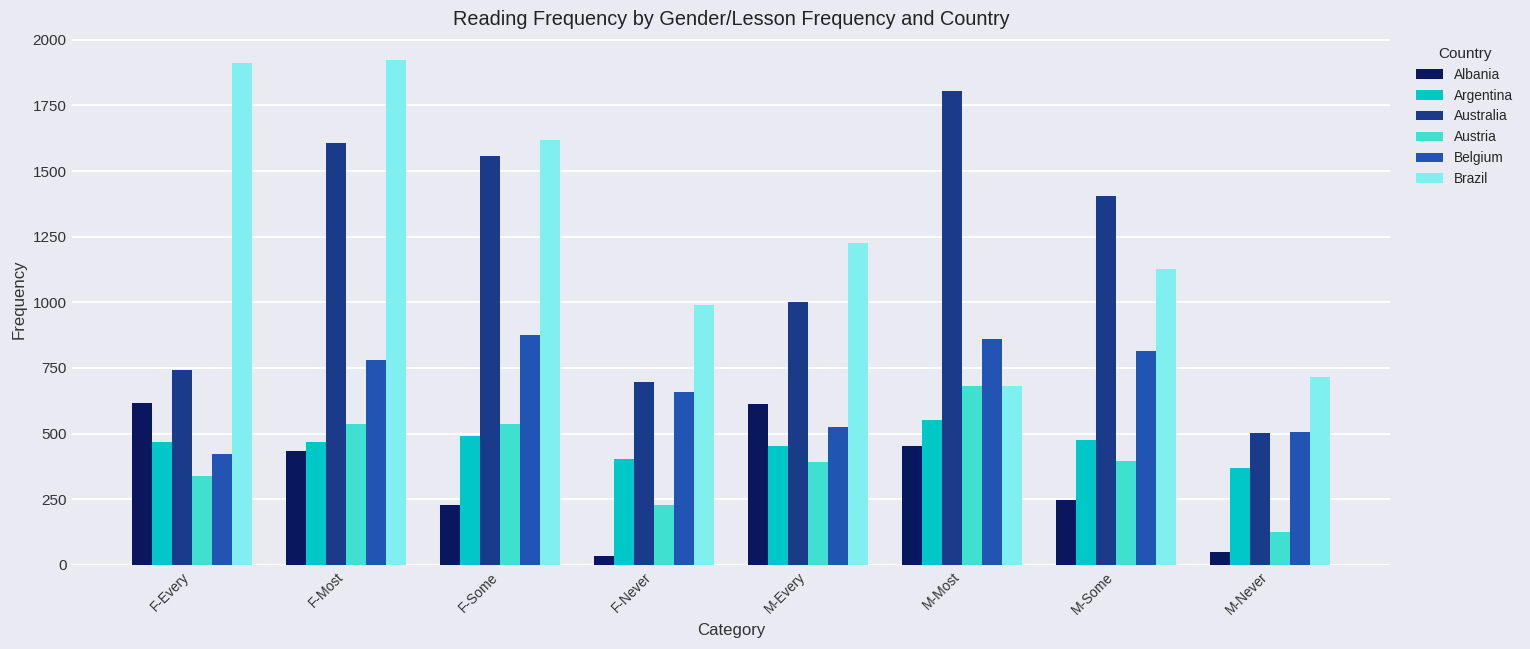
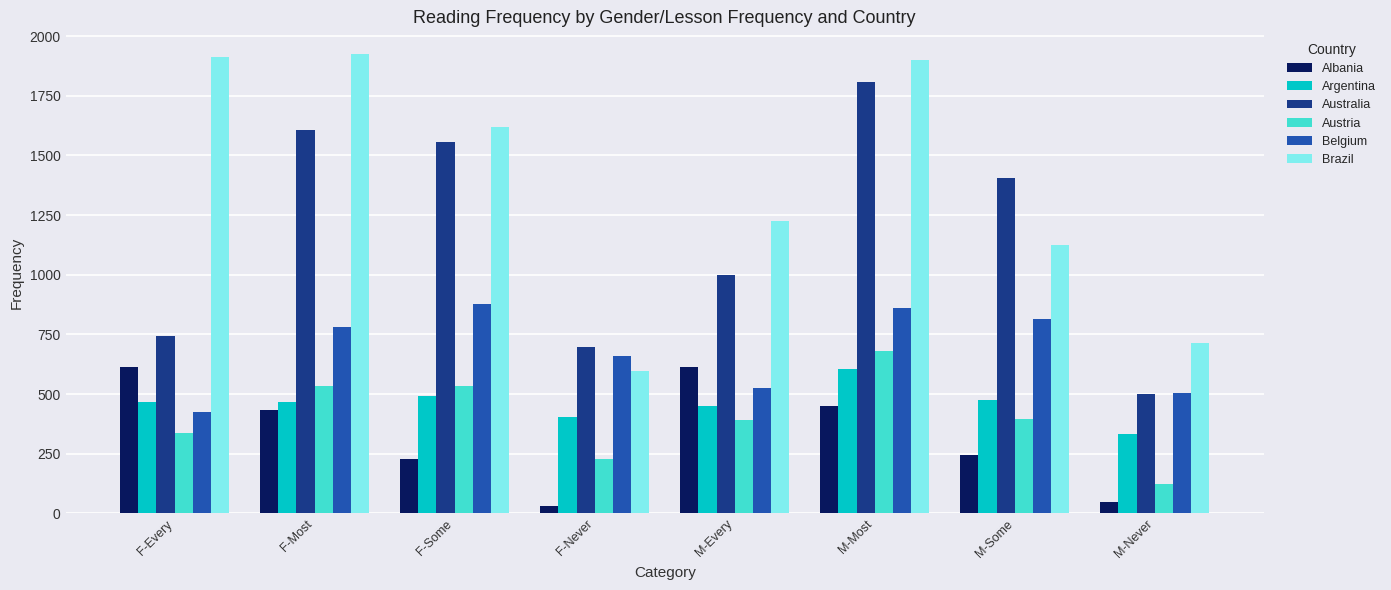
Brazil, F-Never: 990 -> 600
Argentina, M-Most: 550 -> 610
Brazil, M-Most: 680 -> 1900
Argentina, M-Never: 370 -> 330
